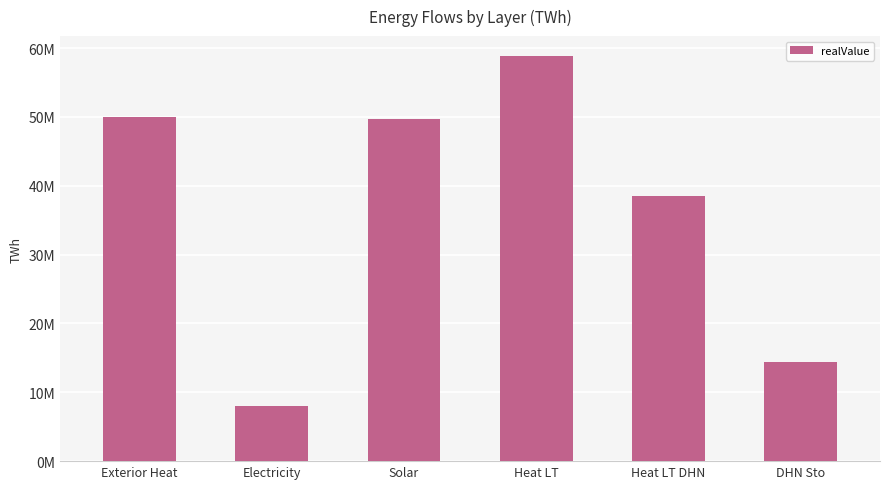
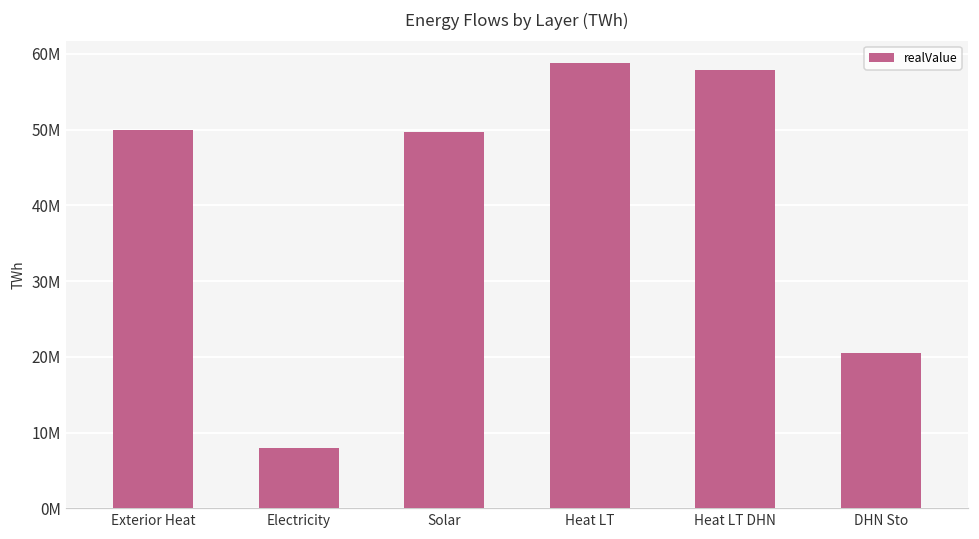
Heat LT DHN: 39000000 -> 58000000
DHN Sto: 14000000 -> 21000000
